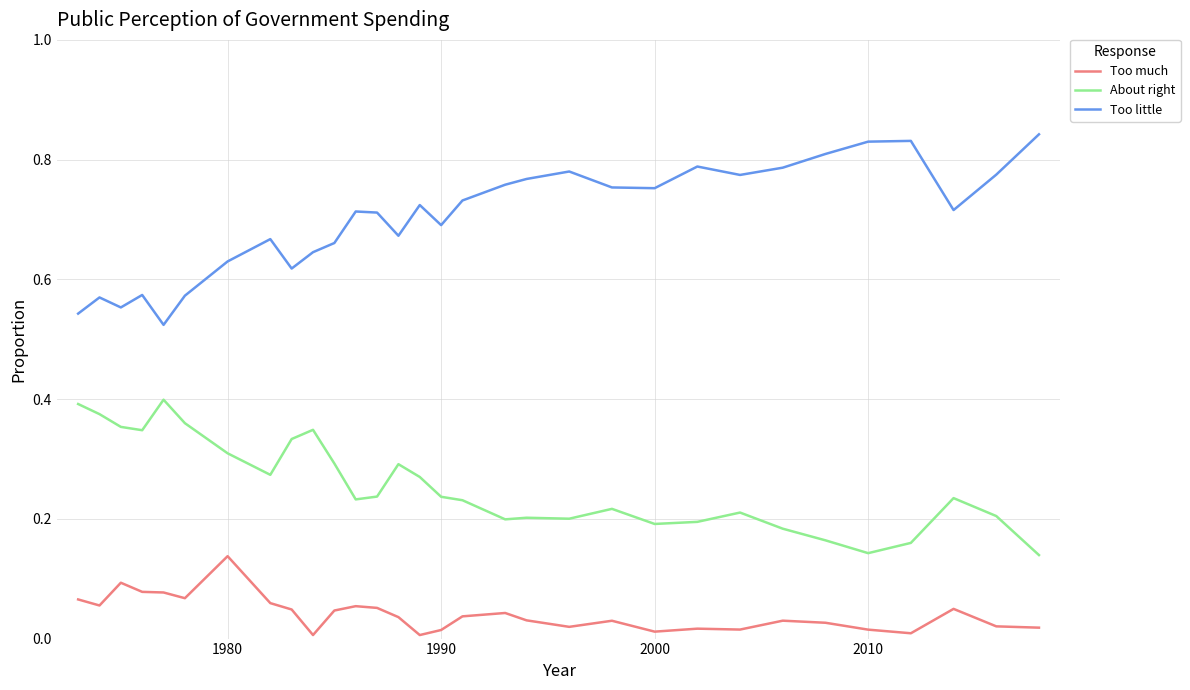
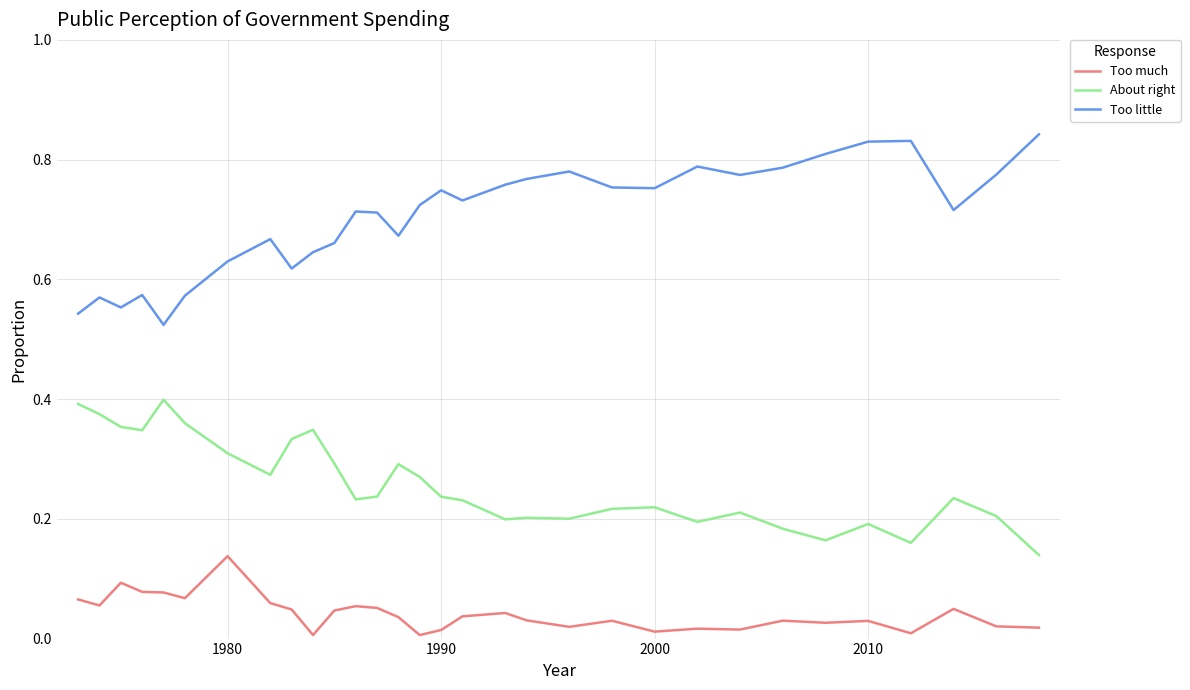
Too little, 1990: 0.69 -> 0.75
About right, 2000: 0.19 -> 0.22
Too much, 2010: 0.01 -> 0.03
About right, 2010: 0.14 -> 0.19
